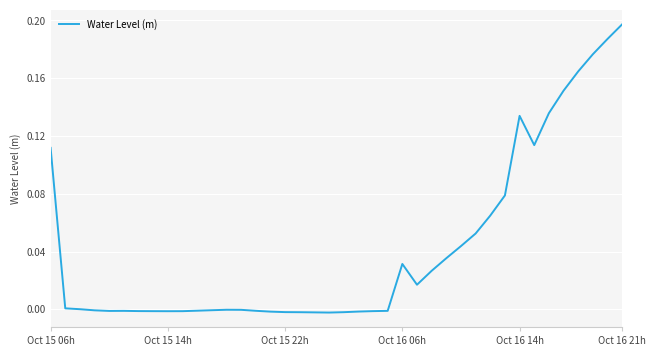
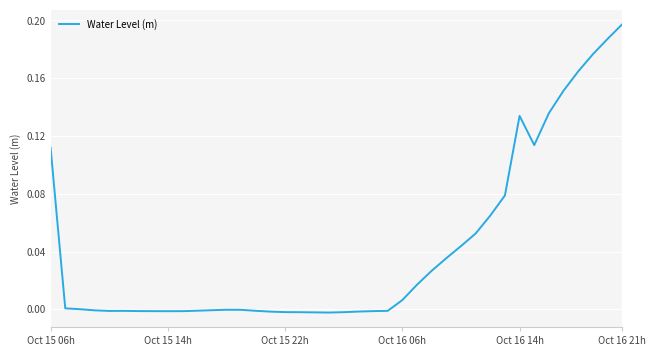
Oct 16 06h: 0.031 -> 0.006
